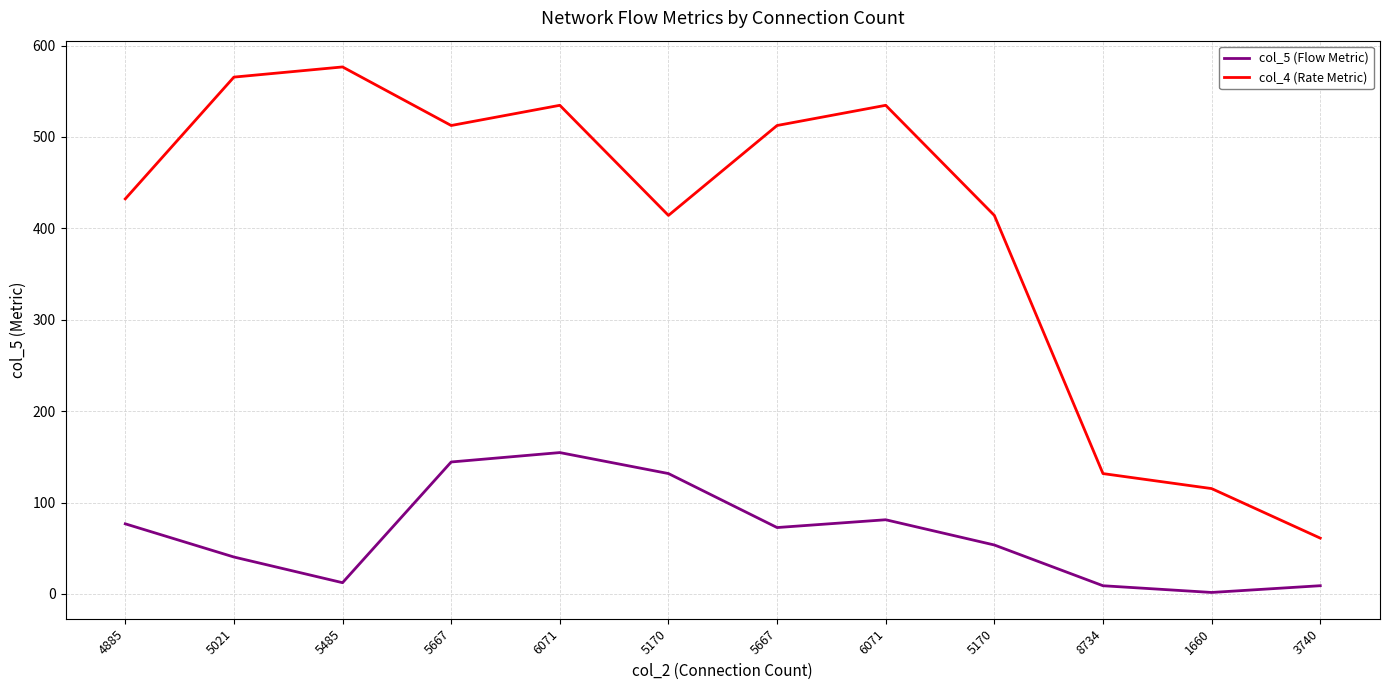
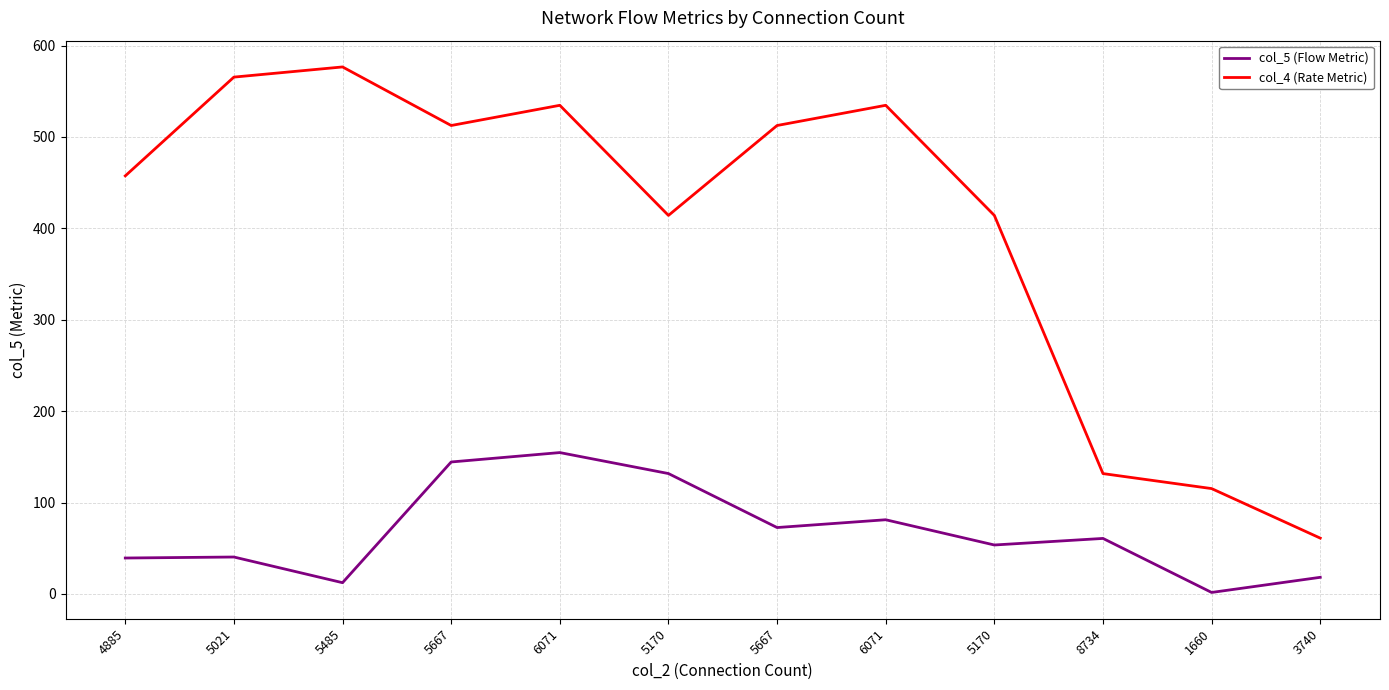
col_5 (Flow Metric), 4885: 80 -> 40
col_4 (Rate Metric), 4885: 430 -> 460
col_5 (Flow Metric), 8734: 10 -> 60
col_5 (Flow Metric), 3740: 10 -> 20
